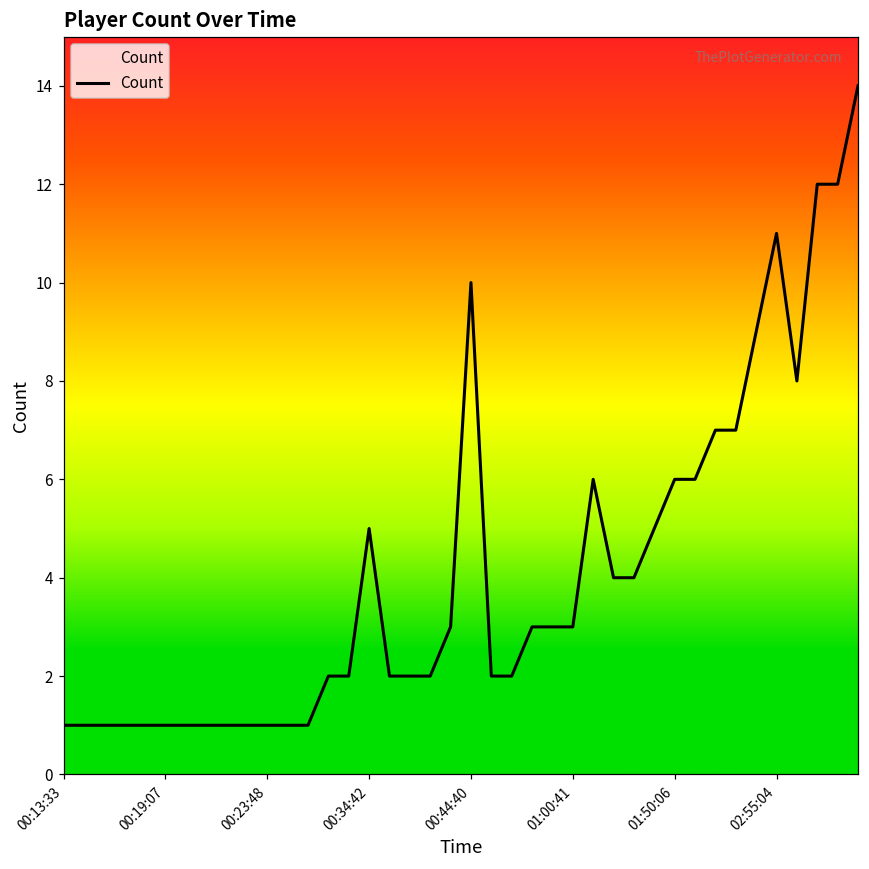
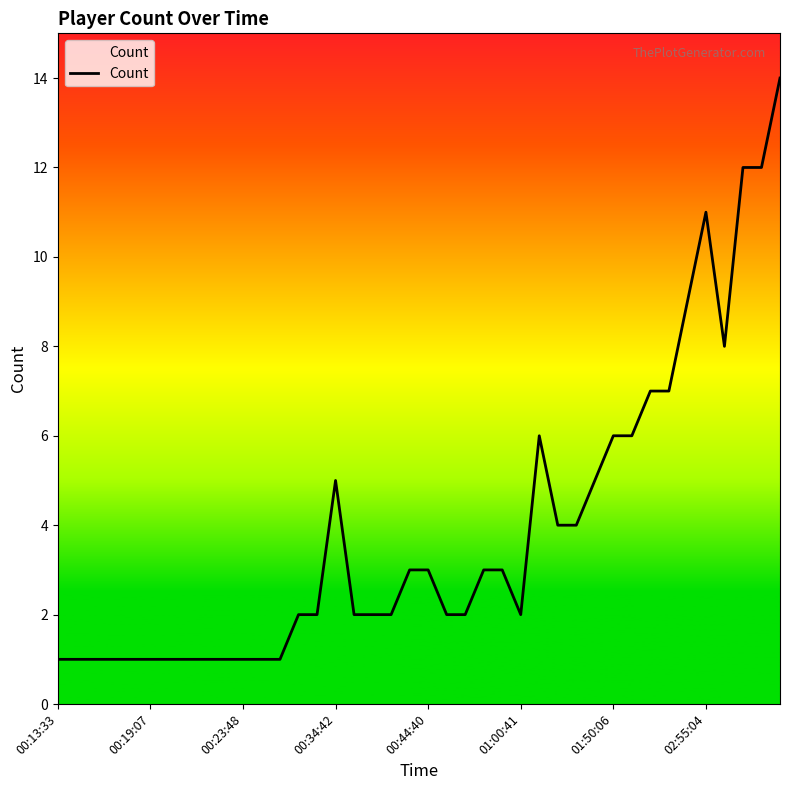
00:44:40: 10 -> 3
01:00:41: 3 -> 2
